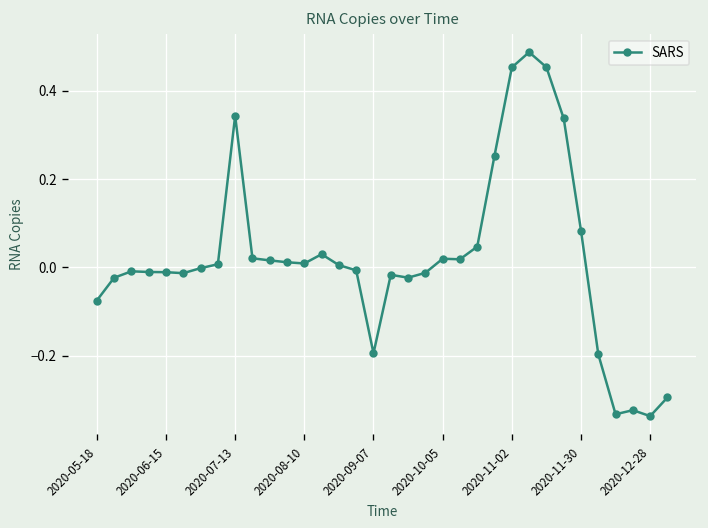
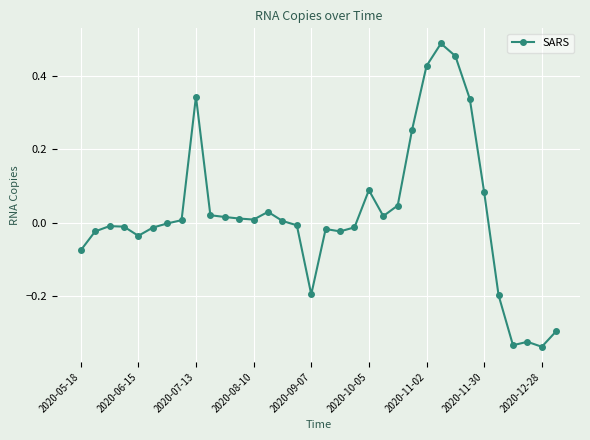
2020-06-15: -0.01 -> -0.04
2020-10-05: 0.02 -> 0.09
2020-11-02: 0.45 -> 0.43
